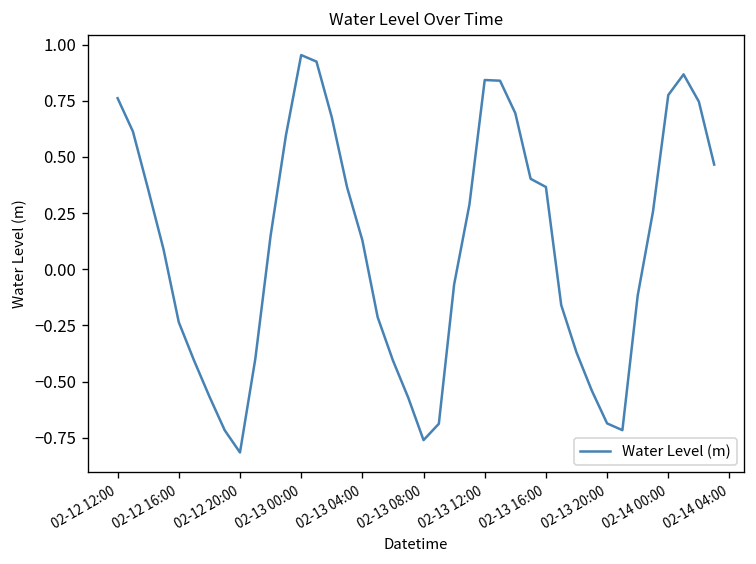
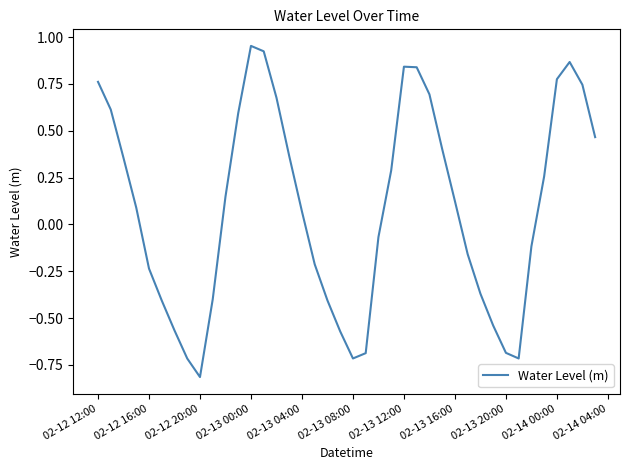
02-13 04:00: 0.13 -> 0.07
02-13 08:00: -0.76 -> -0.72
02-13 16:00: 0.37 -> 0.12
